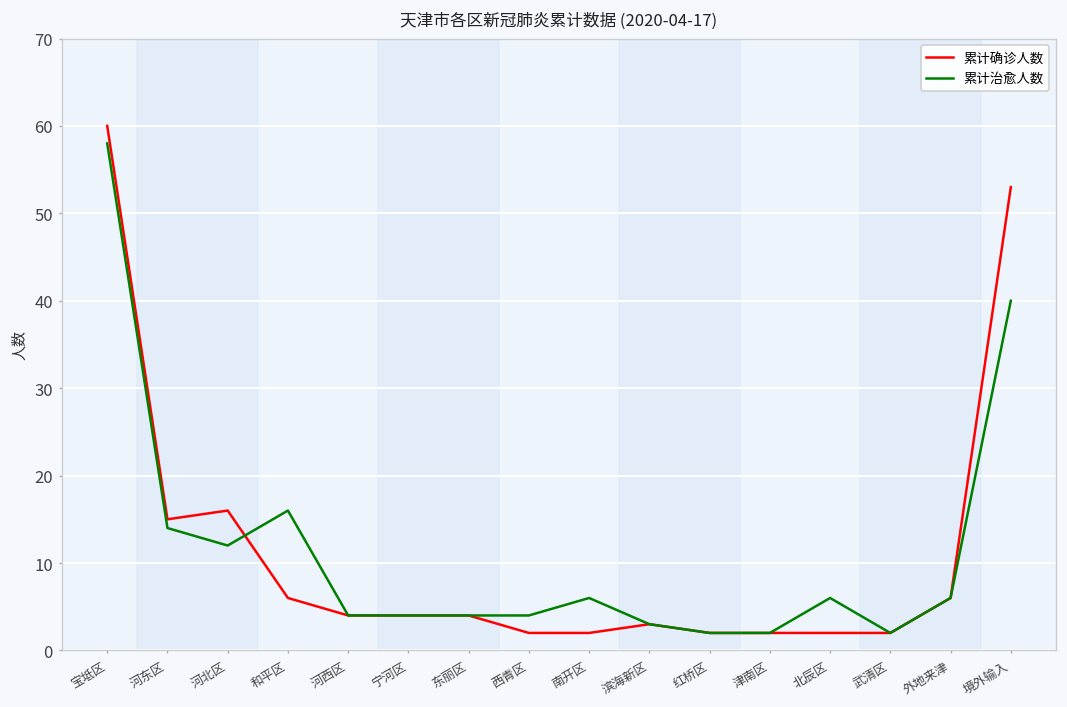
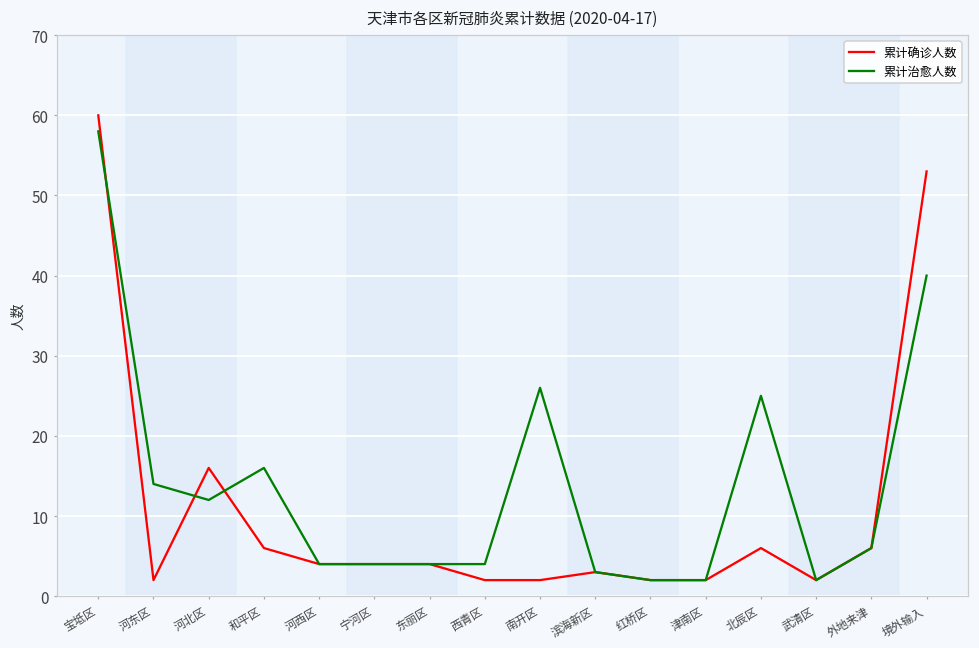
累计确诊人数, 河东区: 15 -> 2
累计治愈人数, 南开区: 6 -> 26
累计确诊人数, 北辰区: 2 -> 6
累计治愈人数, 北辰区: 6 -> 25
